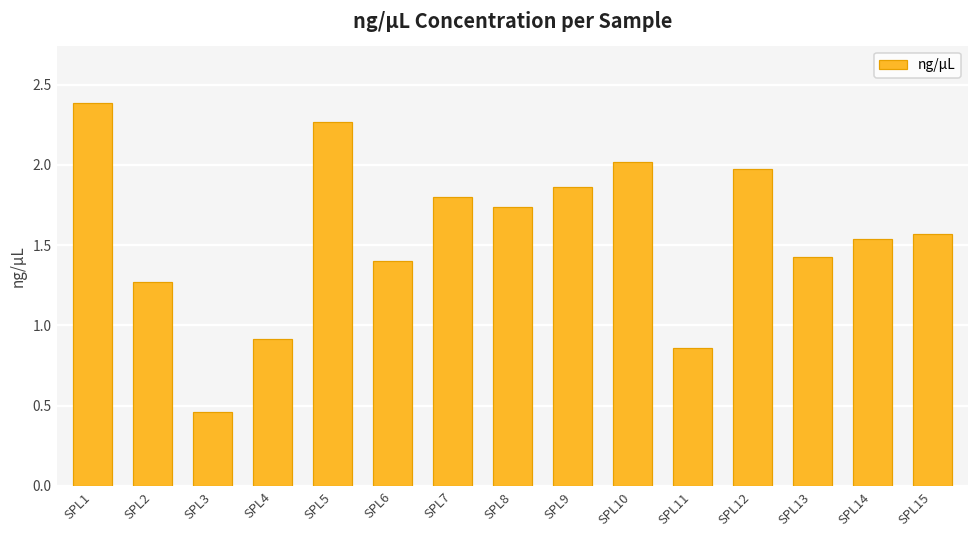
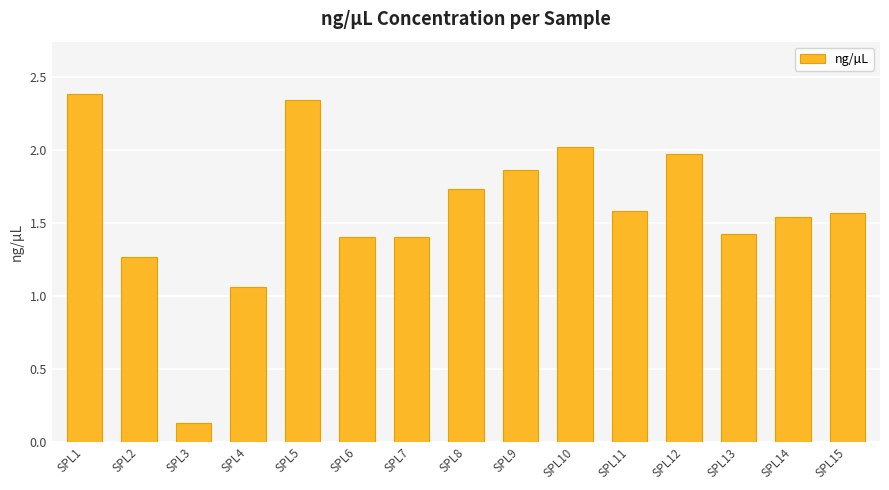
SPL3: 0.46 -> 0.13
SPL4: 0.92 -> 1.06
SPL5: 2.27 -> 2.34
SPL7: 1.80 -> 1.40
SPL11: 0.86 -> 1.58
